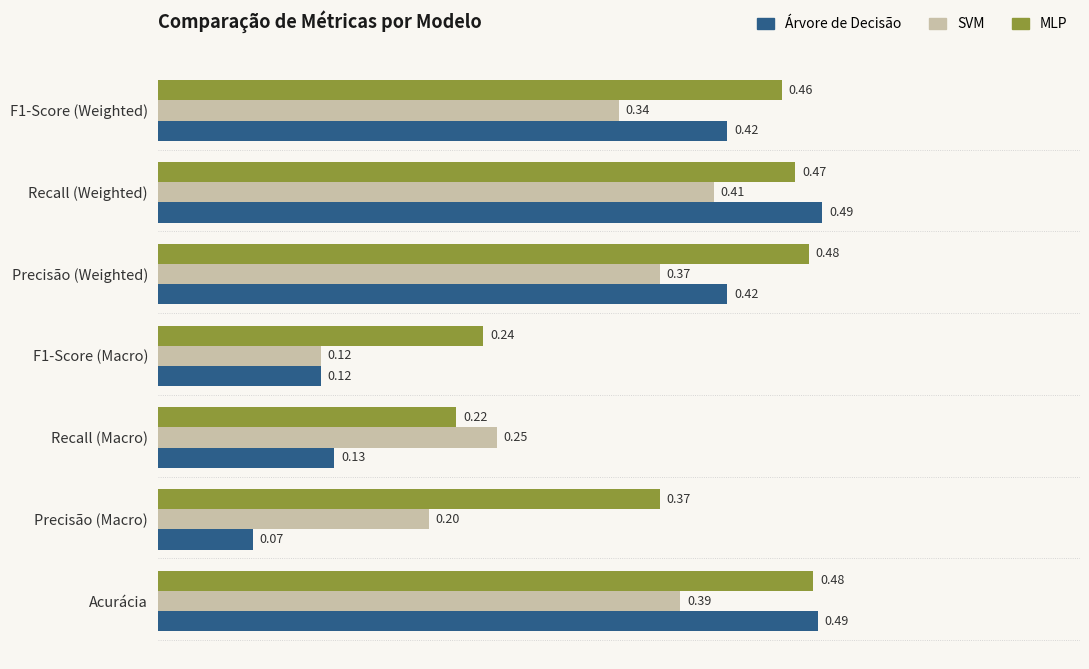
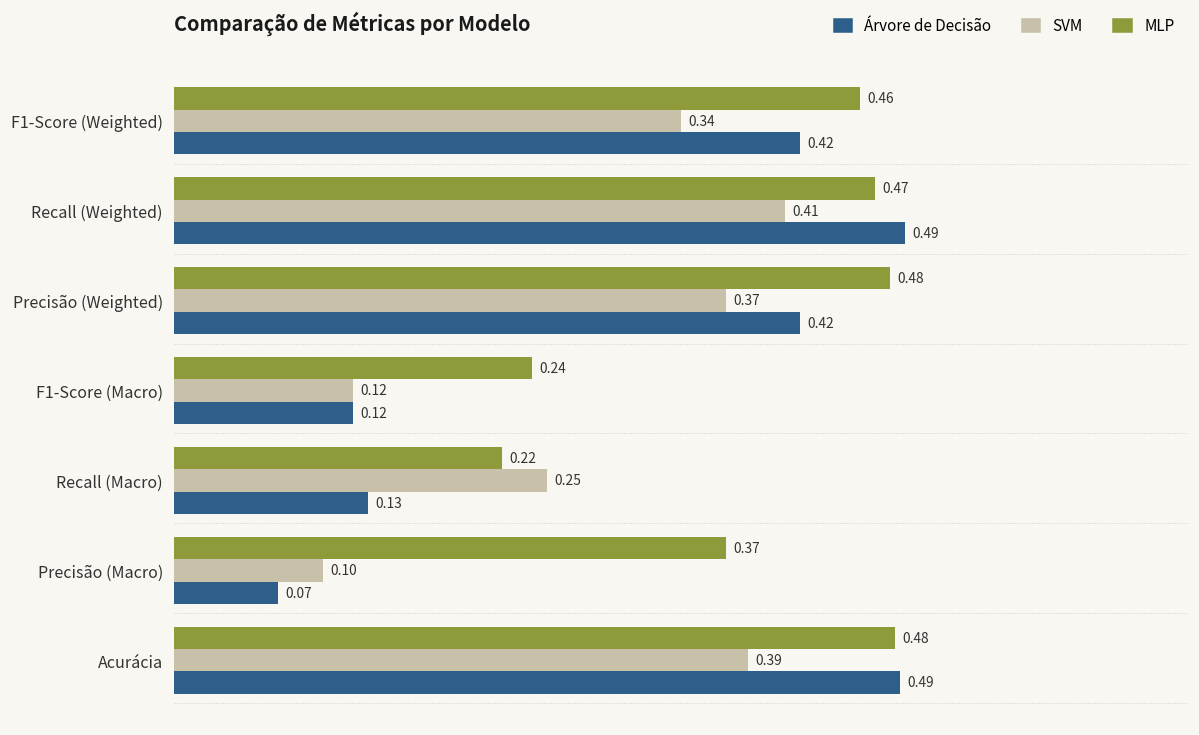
SVM, Precisão (Macro): 0.20 -> 0.10
